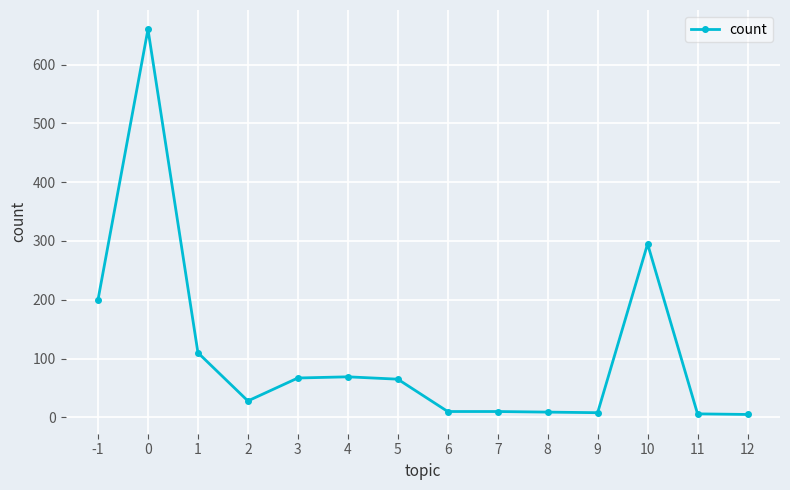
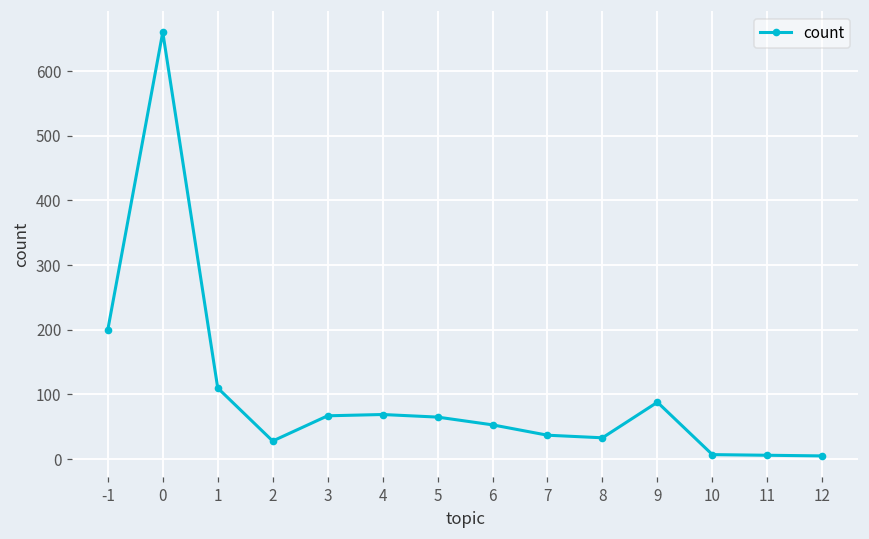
6: 10 -> 50
7: 10 -> 40
8: 10 -> 30
9: 10 -> 90
10: 300 -> 10
